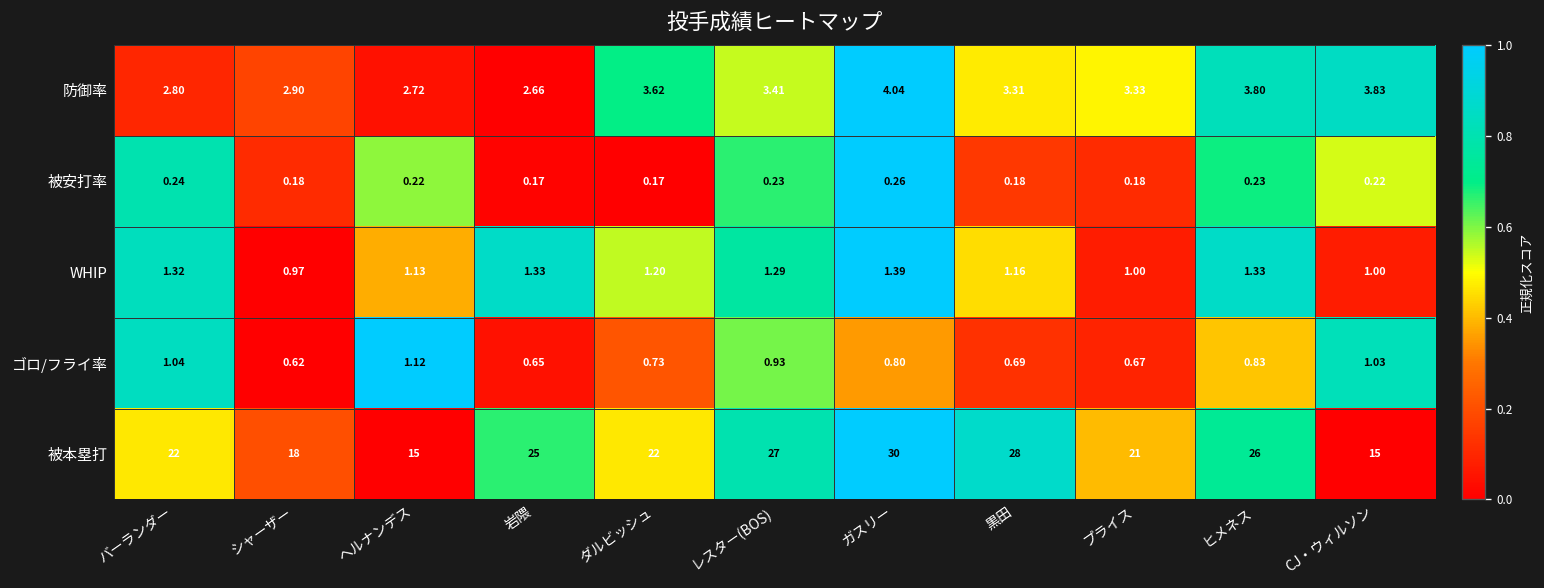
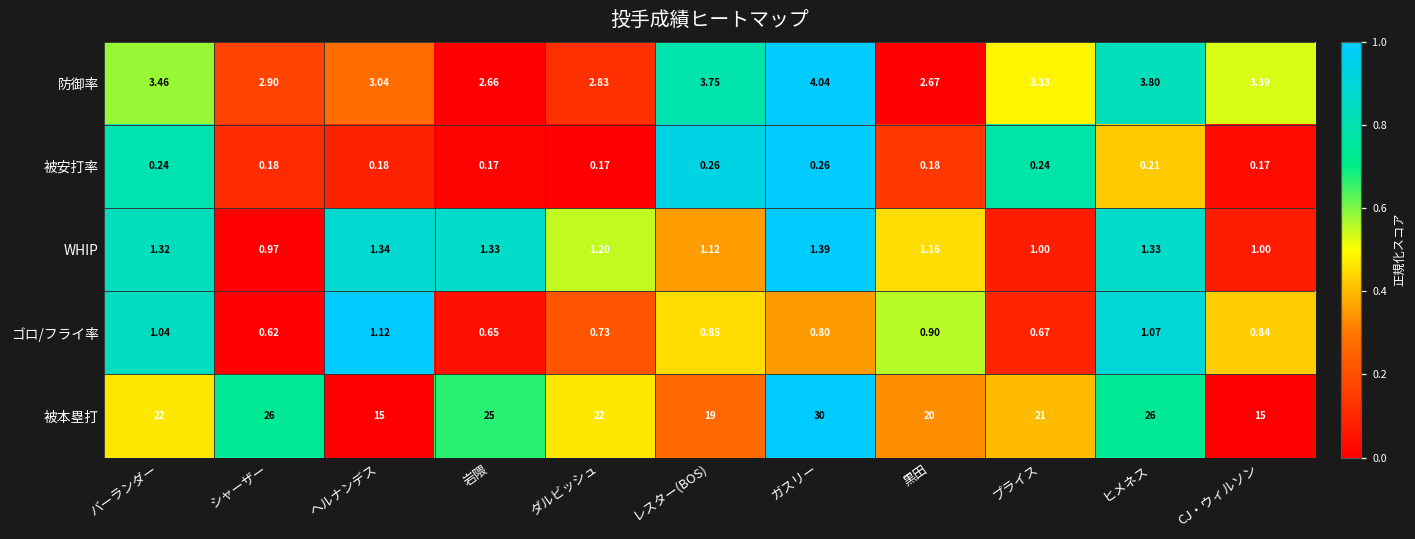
防御率, バーランダー: 2.80 -> 3.46
防御率, ヘルナンデス: 2.72 -> 3.04
防御率, ダルビッシュ: 3.62 -> 2.83
防御率, レスター(BOS): 3.41 -> 3.75
防御率, 黒田: 3.31 -> 2.67
防御率, CJ・ウィルソン: 3.83 -> 3.39
被安打率, ヘルナンデス: 0.22 -> 0.18
被安打率, レスター(BOS): 0.23 -> 0.26
被安打率, プライス: 0.18 -> 0.24
被安打率, ヒメネス: 0.23 -> 0.21
被安打率, CJ・ウィルソン: 0.22 -> 0.17
WHIP, ヘルナンデス: 1.13 -> 1.34
WHIP, レスター(BOS): 1.29 -> 1.12
ゴロ/フライ率, レスター(BOS): 0.93 -> 0.85
ゴロ/フライ率, 黒田: 0.69 -> 0.90
ゴロ/フライ率, ヒメネス: 0.83 -> 1.07
ゴロ/フライ率, CJ・ウィルソン: 1.03 -> 0.84
被本塁打, シャーザー: 18 -> 26
被本塁打, レスター(BOS): 27 -> 19
被本塁打, 黒田: 28 -> 20
